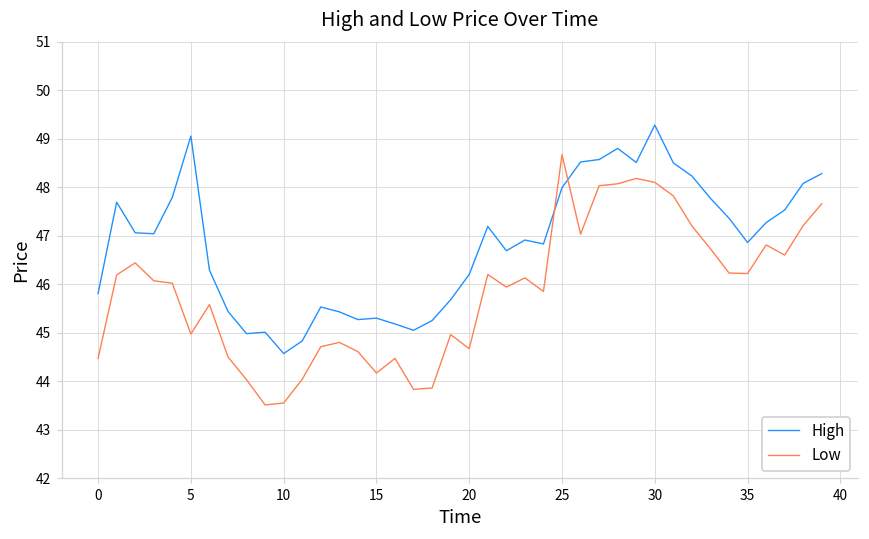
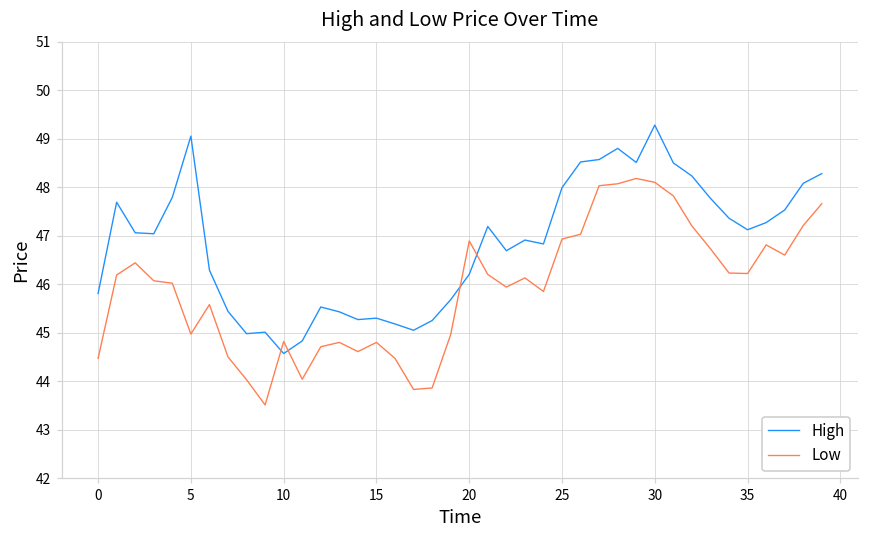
Low, 10: 43.5 -> 44.8
Low, 15: 44.2 -> 44.8
Low, 20: 44.7 -> 46.9
Low, 25: 48.7 -> 46.9
High, 35: 46.9 -> 47.1
